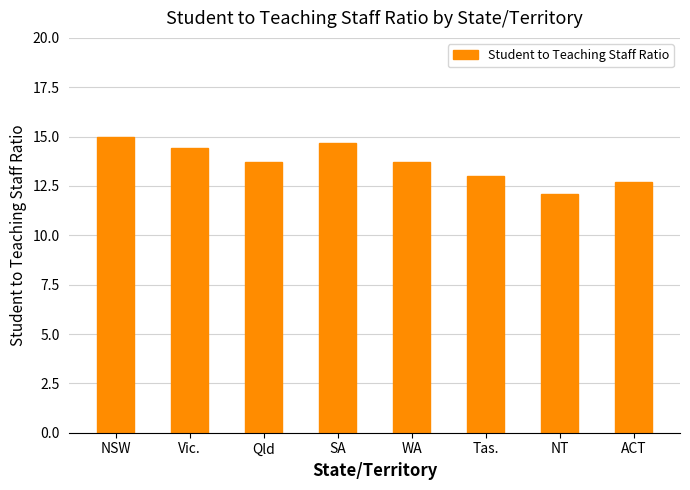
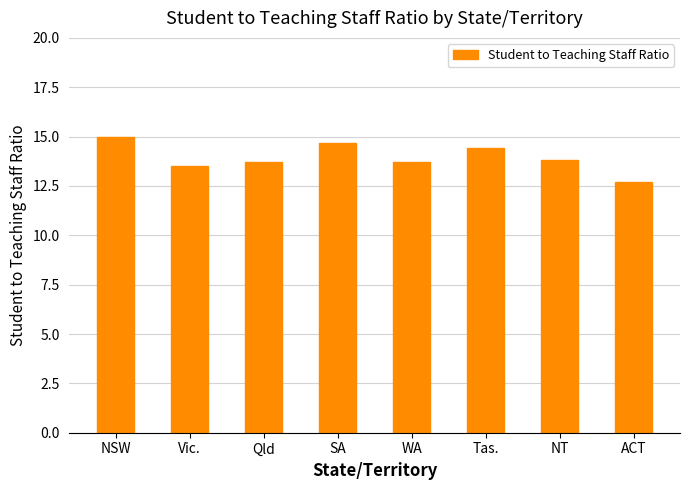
Vic.: 14.4 -> 13.5
Tas.: 13.0 -> 14.4
NT: 12.1 -> 13.8
